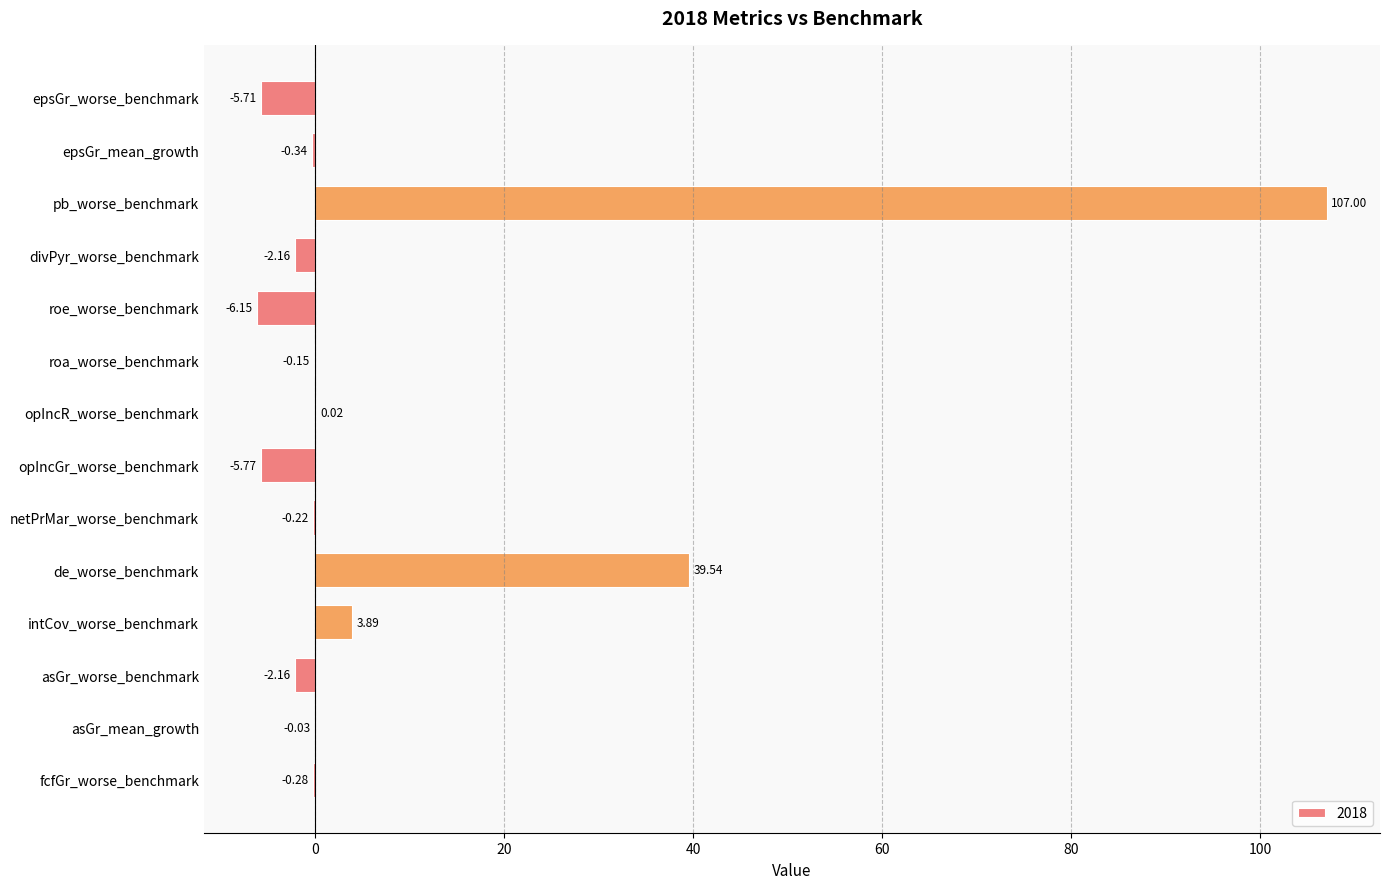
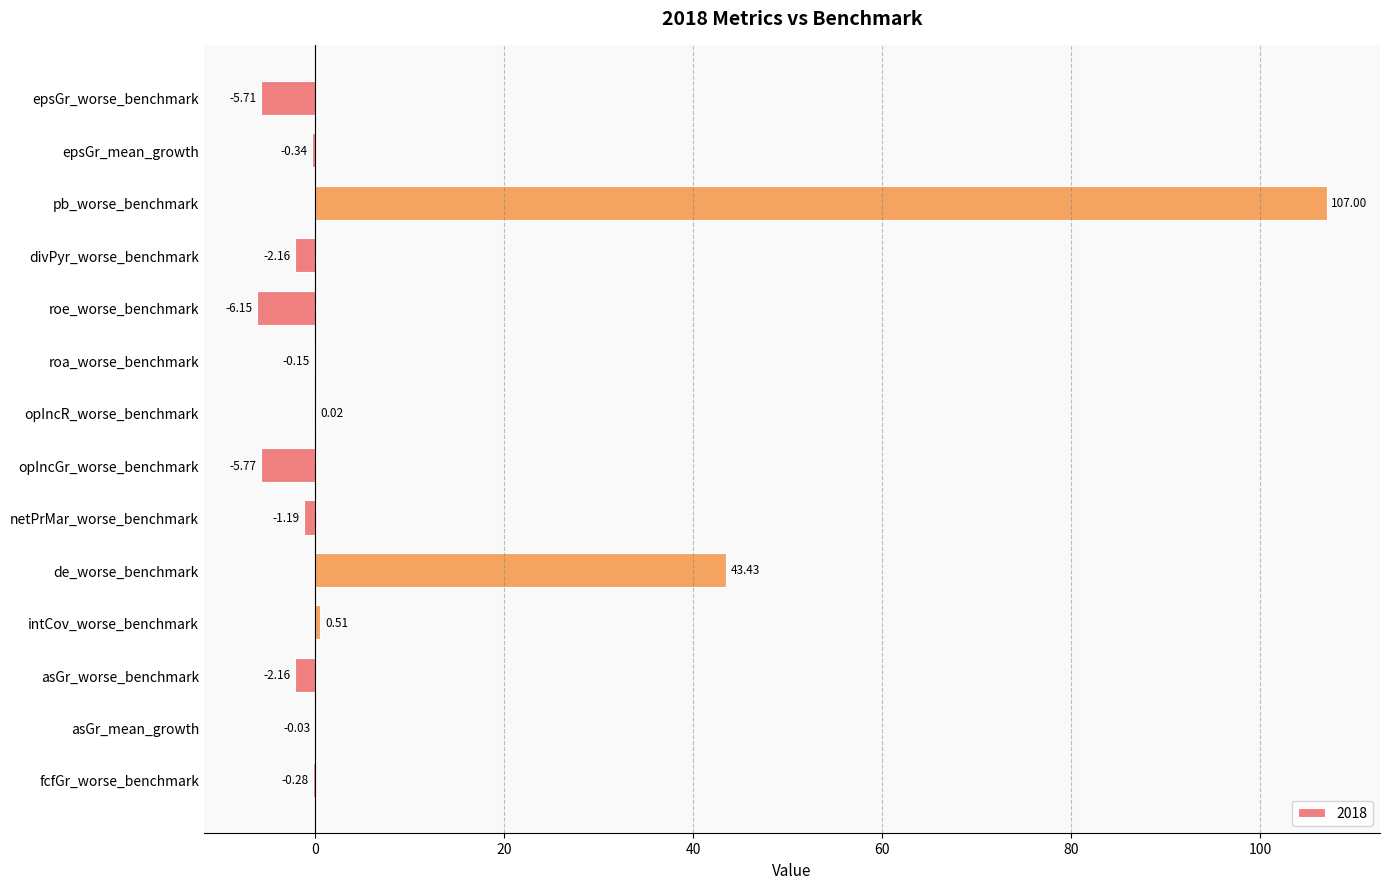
netPrMar_worse_benchmark: -0.22 -> -1.19
de_worse_benchmark: 39.54 -> 43.43
intCov_worse_benchmark: 3.89 -> 0.51
